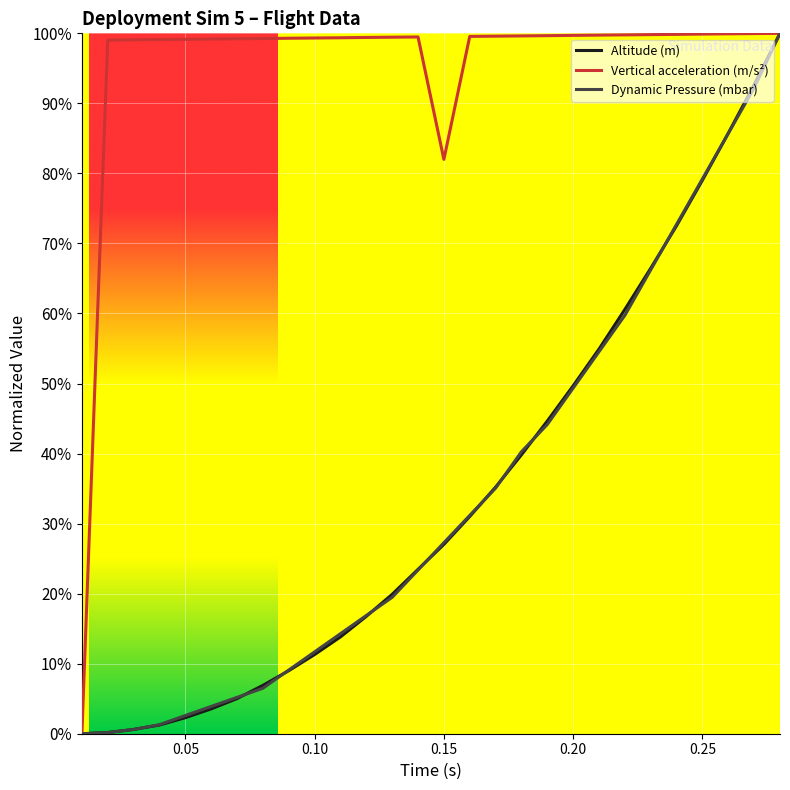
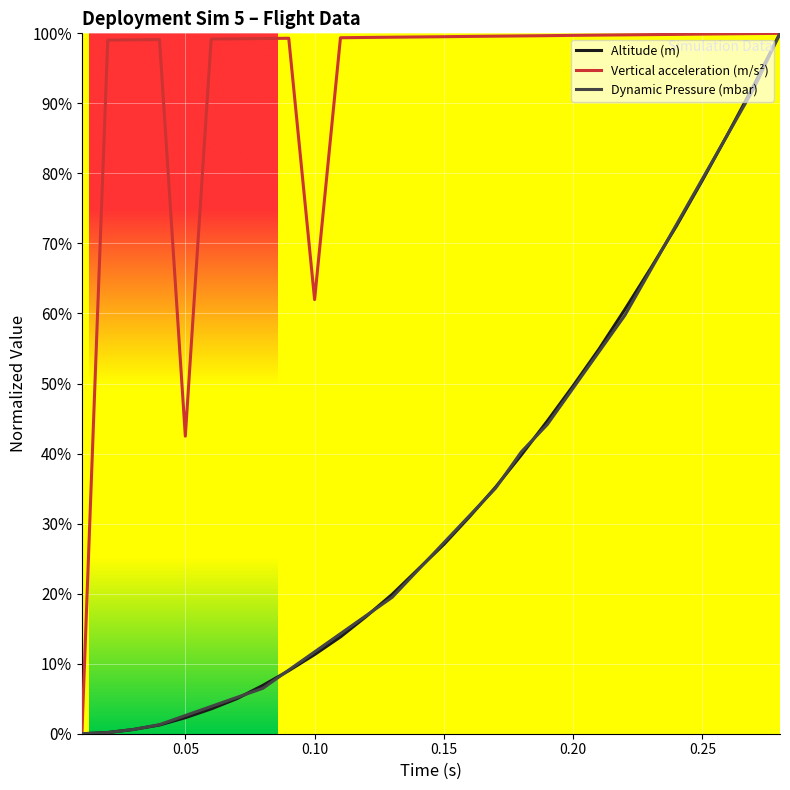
Vertical acceleration (m/s²), 0.05: 99% -> 42%
Vertical acceleration (m/s²), 0.10: 99% -> 62%
Vertical acceleration (m/s²), 0.15: 82% -> 100%
